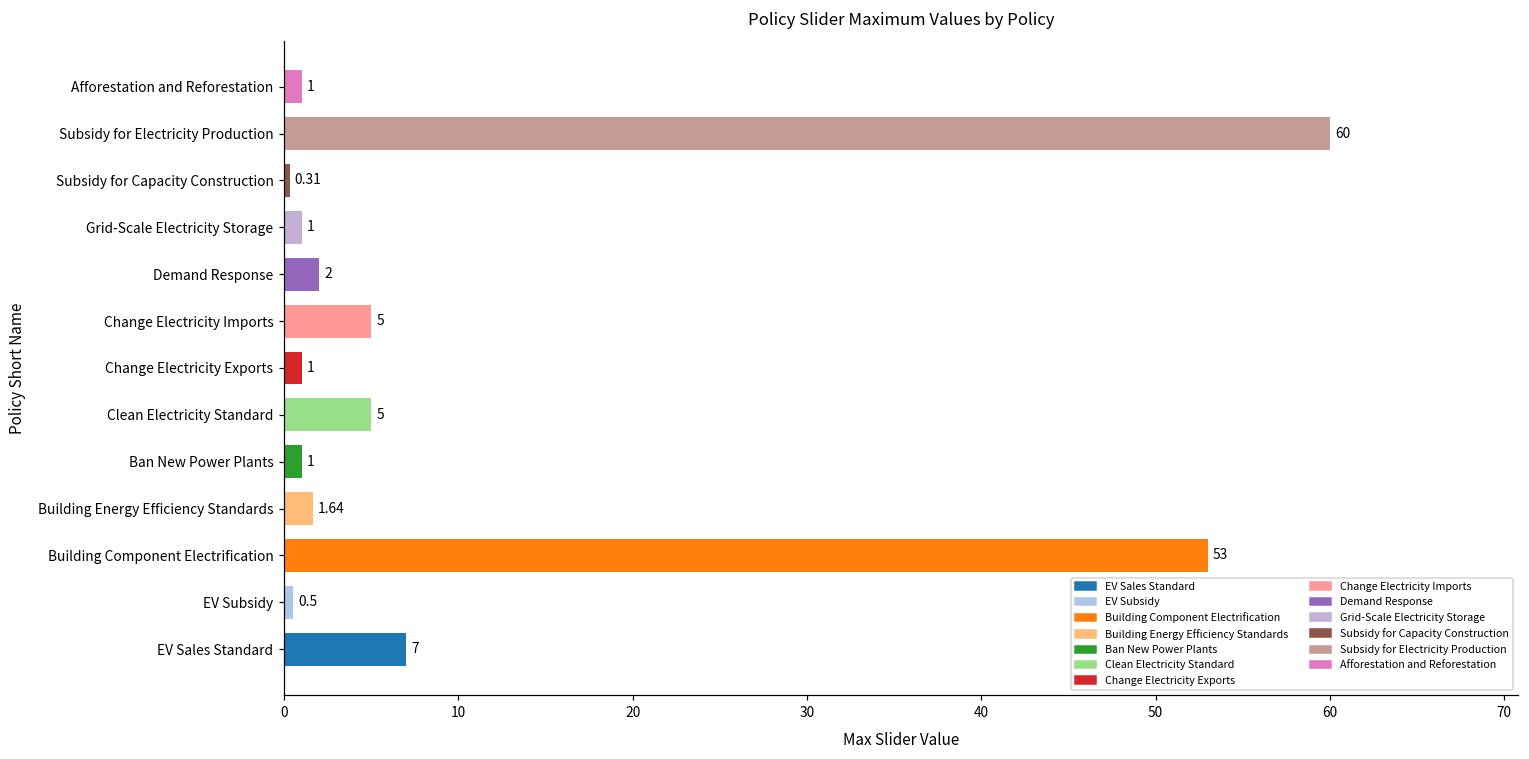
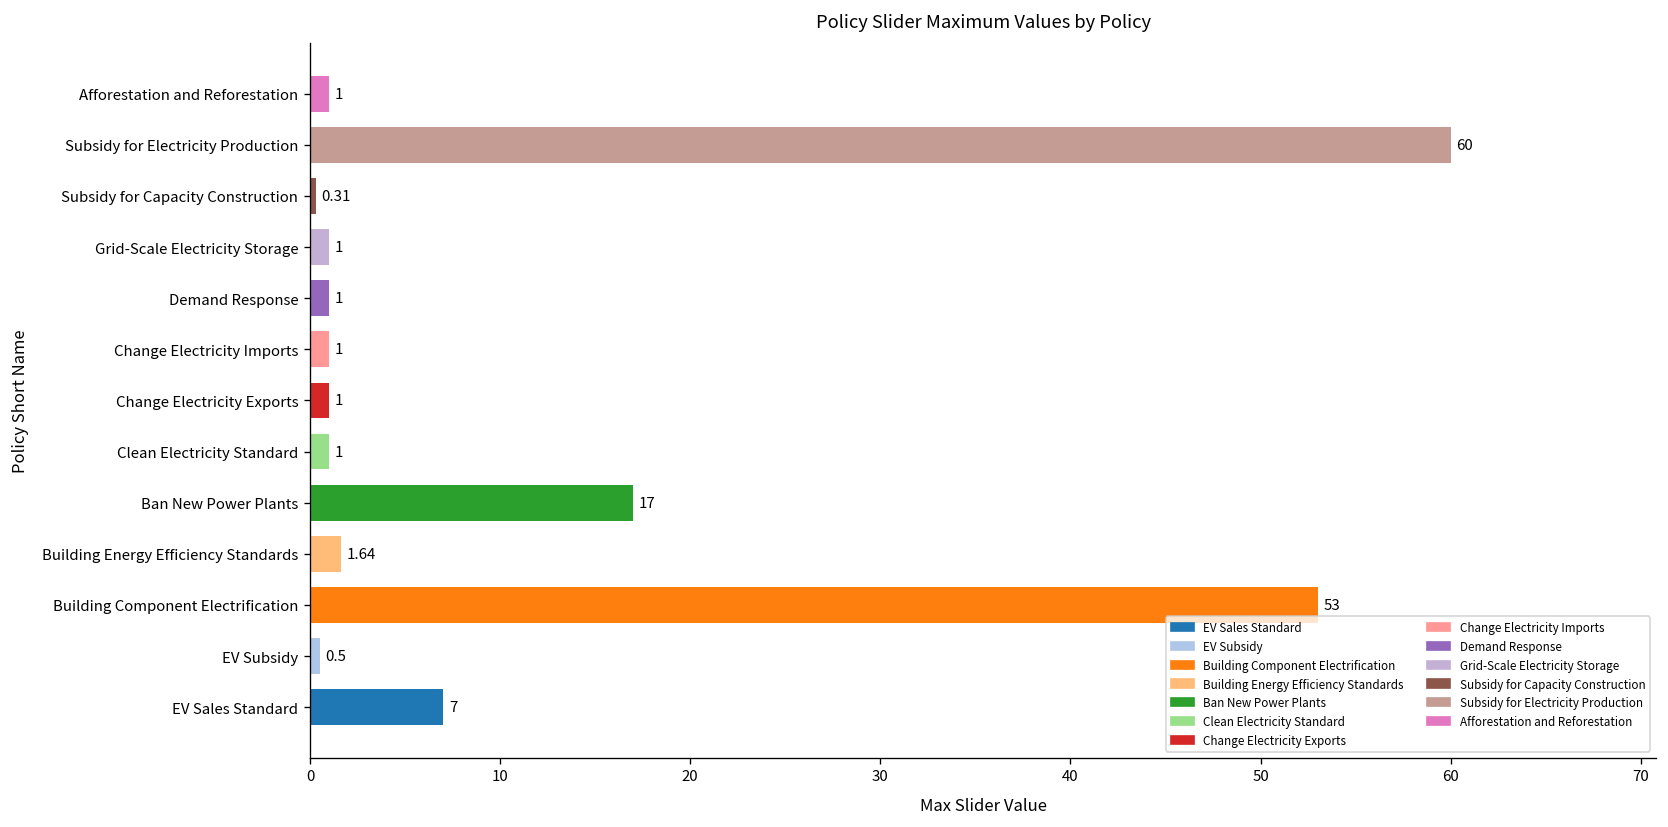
Demand Response: 2 -> 1
Change Electricity Imports: 5 -> 1
Clean Electricity Standard: 5 -> 1
Ban New Power Plants: 1 -> 17
